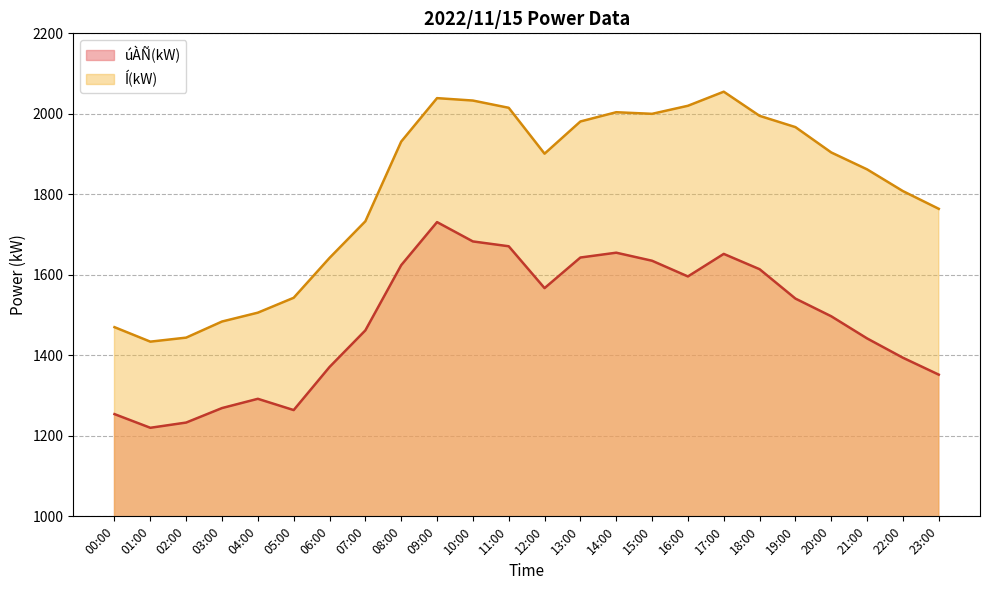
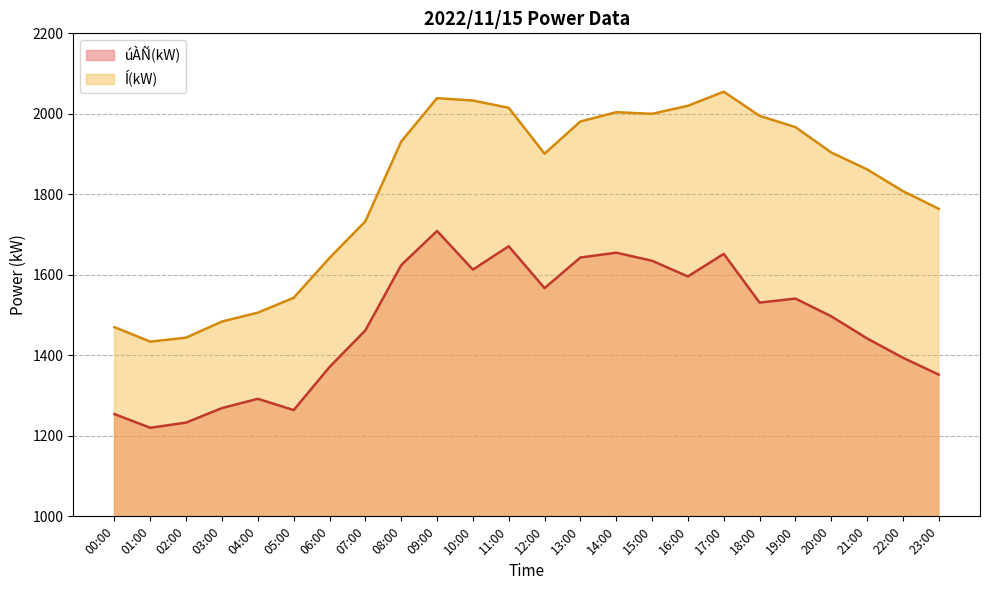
úÀÑ(kW), 09:00: 1730 -> 1710
úÀÑ(kW), 10:00: 1680 -> 1610
úÀÑ(kW), 18:00: 1610 -> 1530
